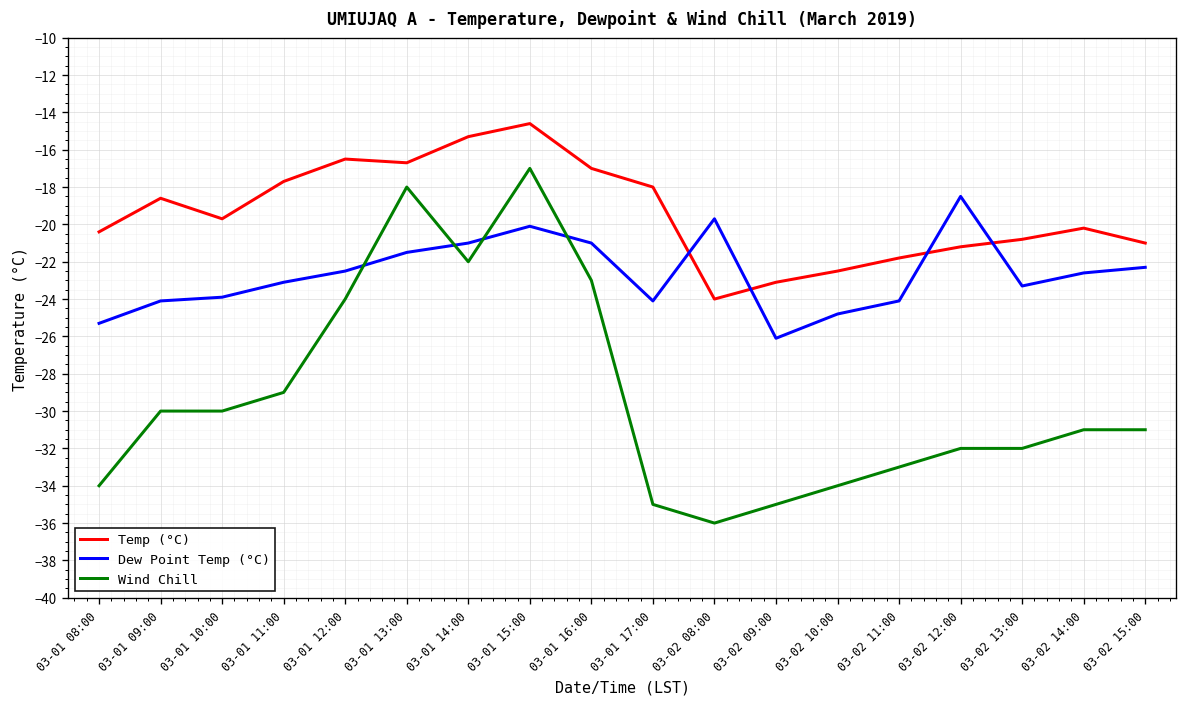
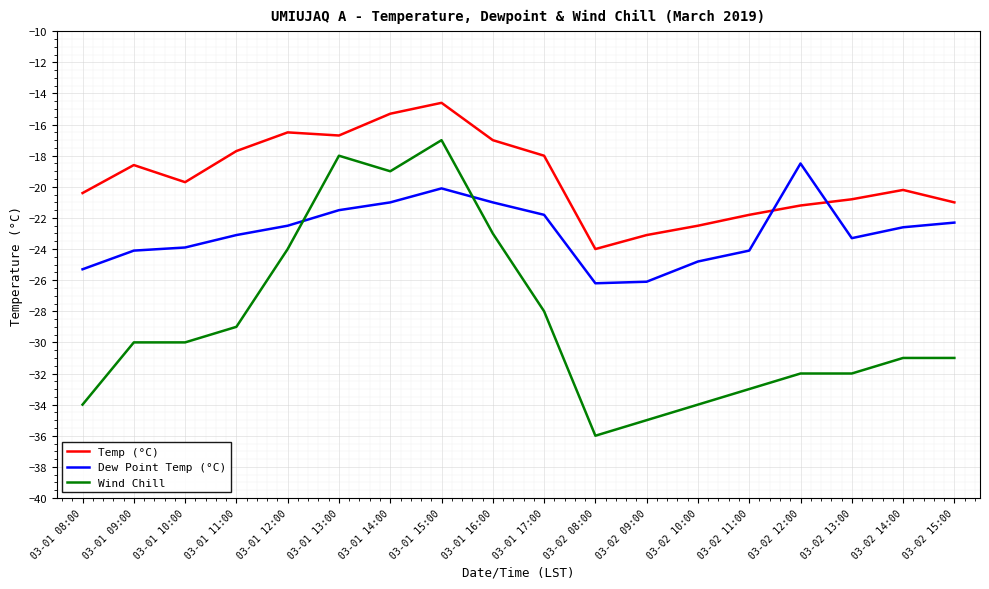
Wind Chill, 03-01 14:00: -22 -> -19
Dew Point Temp (°C), 03-01 17:00: -24.1 -> -21.8
Wind Chill, 03-01 17:00: -35 -> -28
Dew Point Temp (°C), 03-02 08:00: -19.7 -> -26.2
